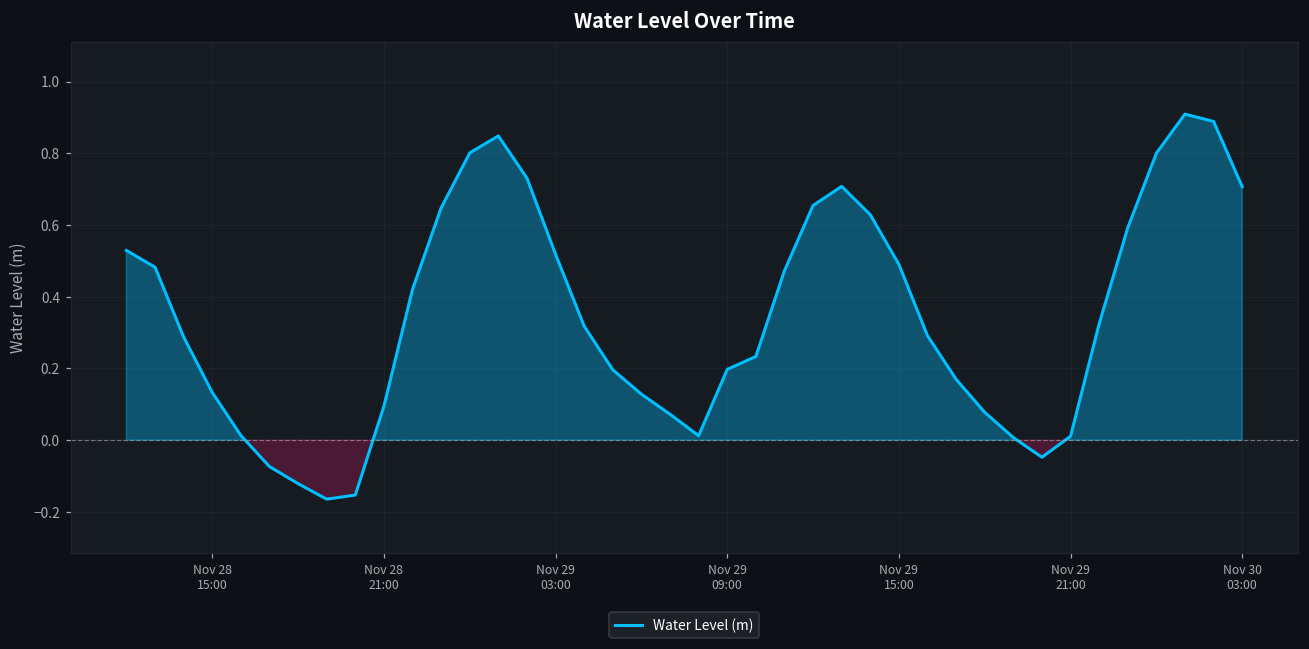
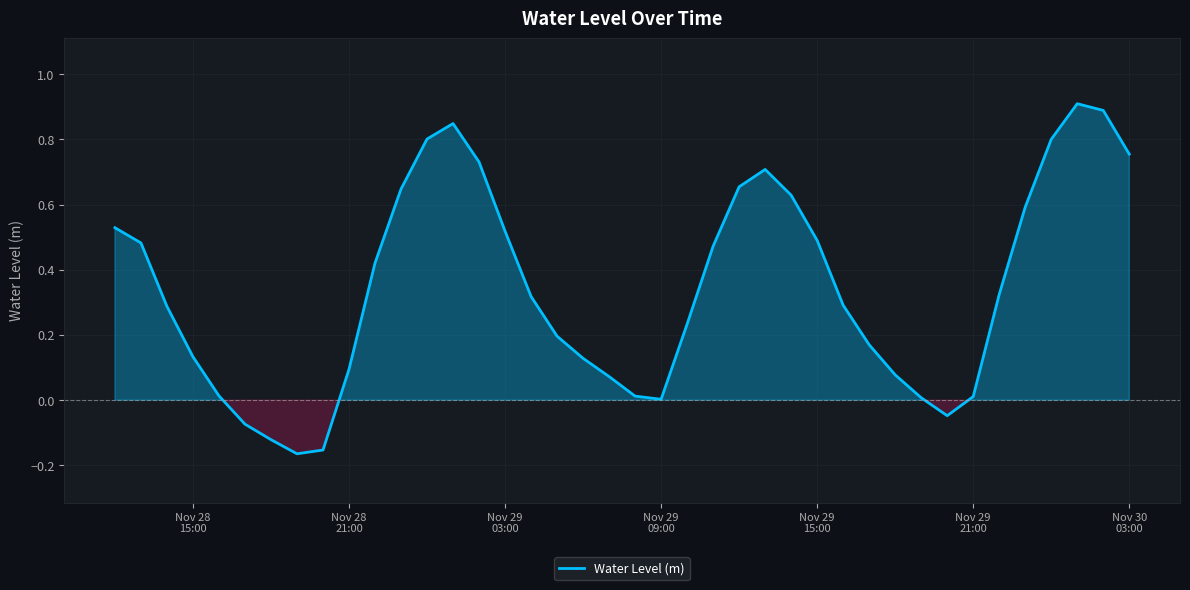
Nov 29 09:00: 0.20 -> 0.00
Nov 30 03:00: 0.71 -> 0.75
